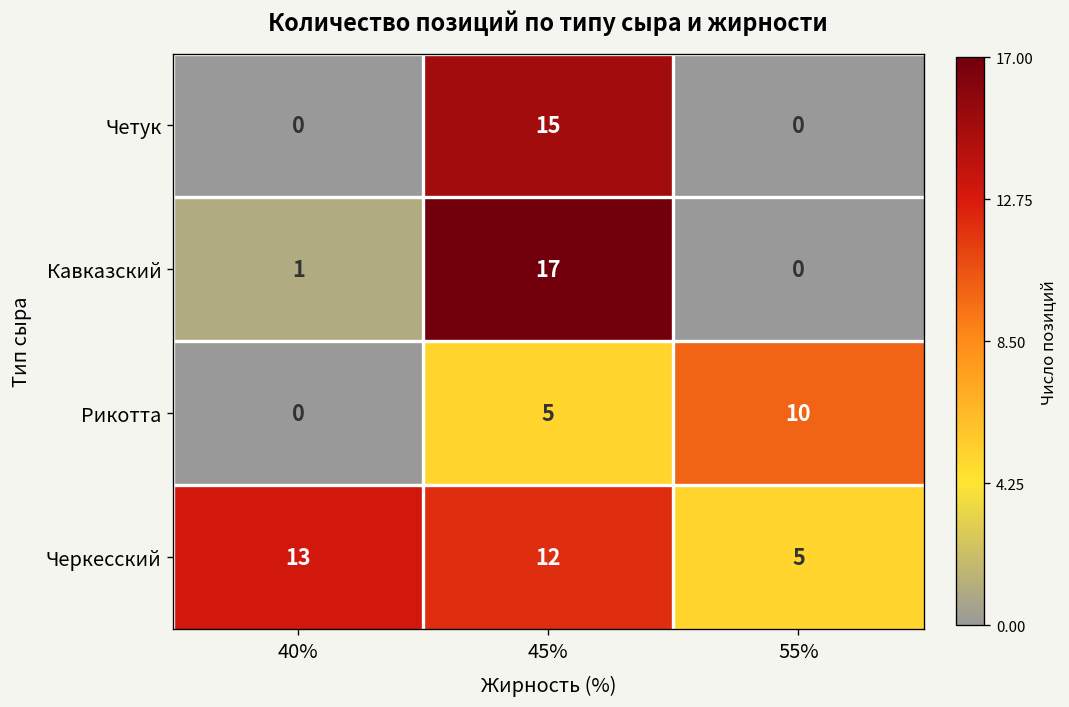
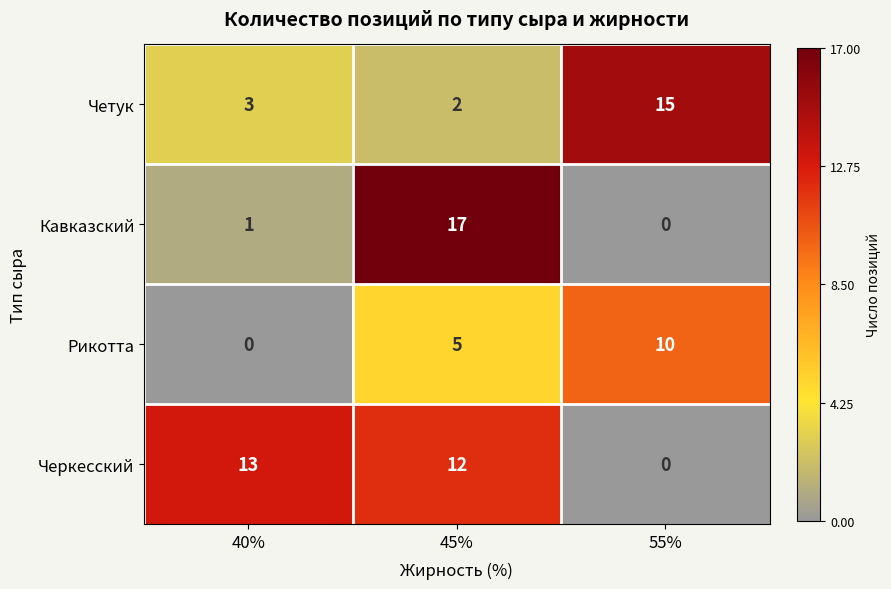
Четук, 40%: 0 -> 3
Четук, 45%: 15 -> 2
Четук, 55%: 0 -> 15
Черкесский, 55%: 5 -> 0
